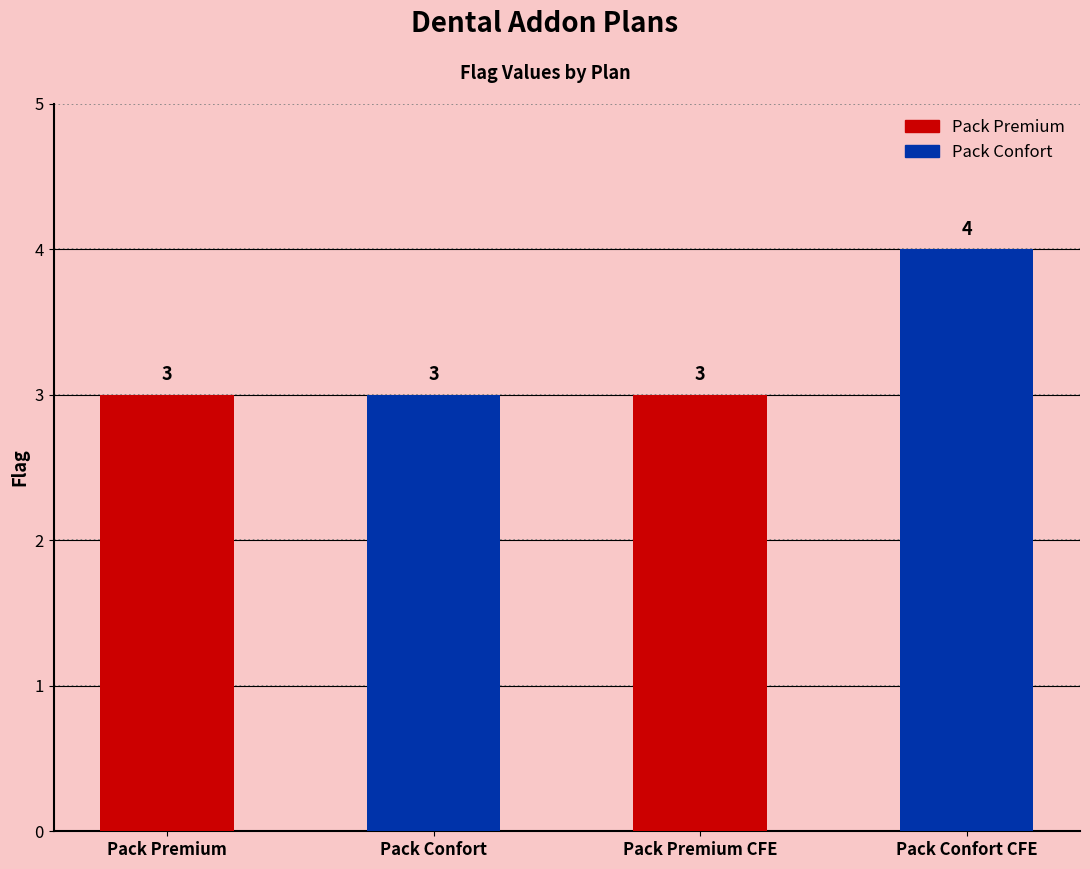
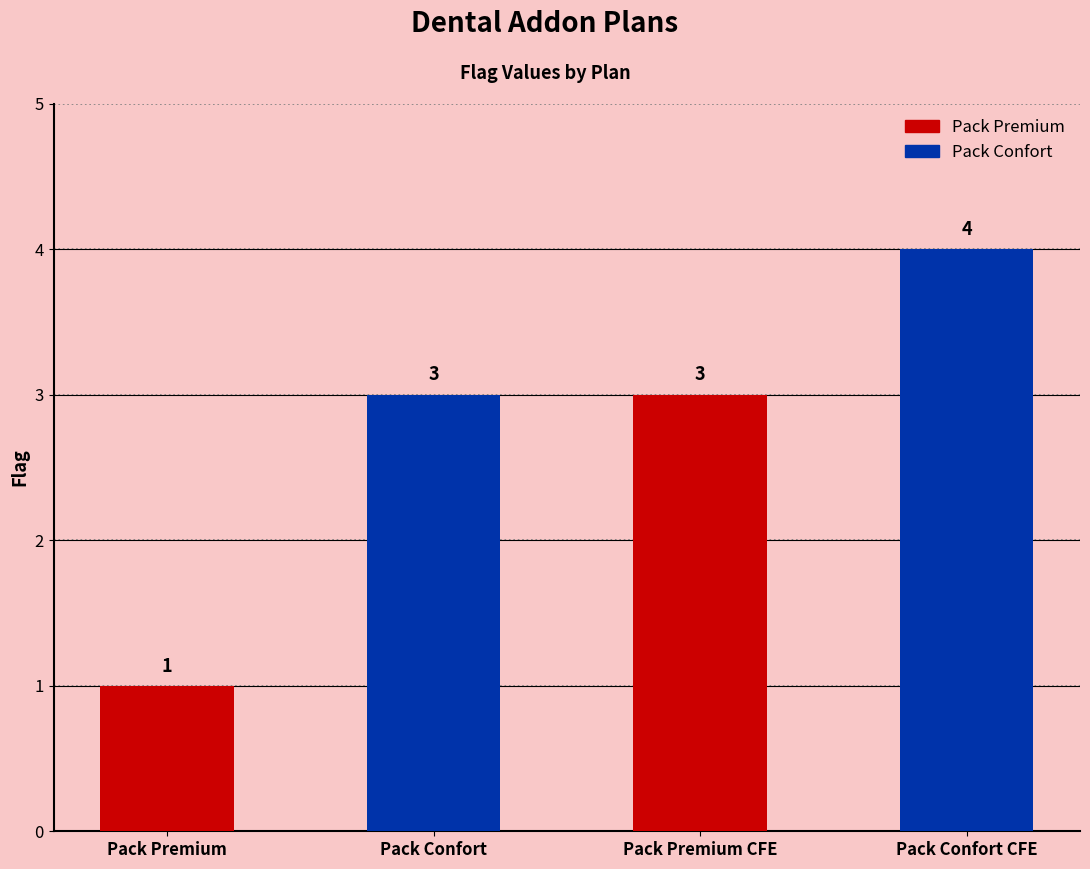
Pack Premium: 3 -> 1
